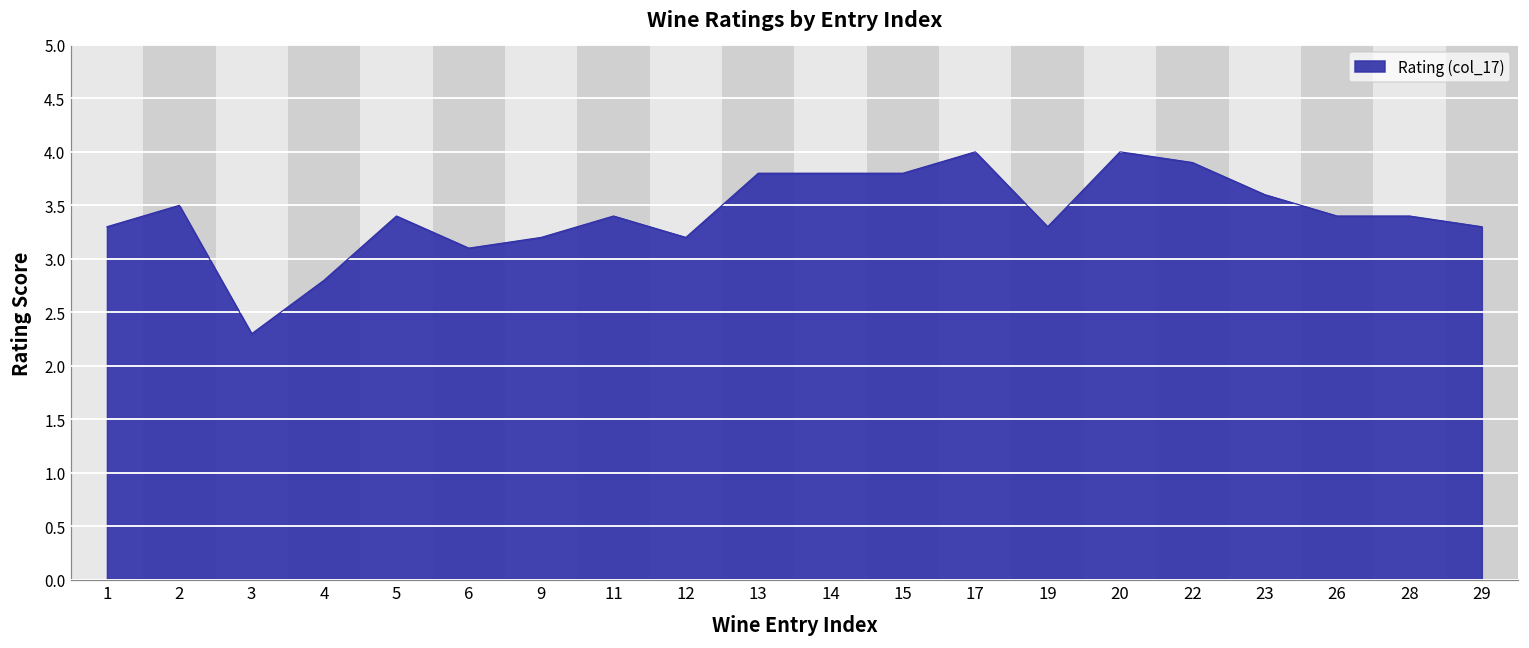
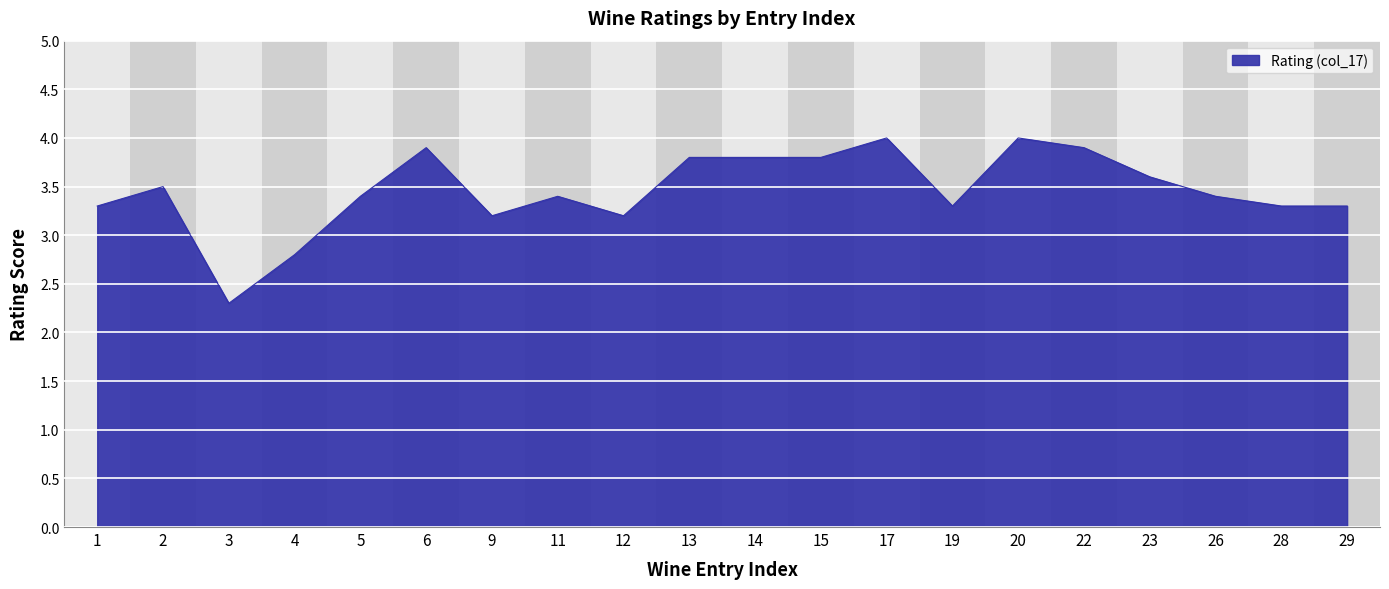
6: 3.1 -> 3.9
28: 3.4 -> 3.3
